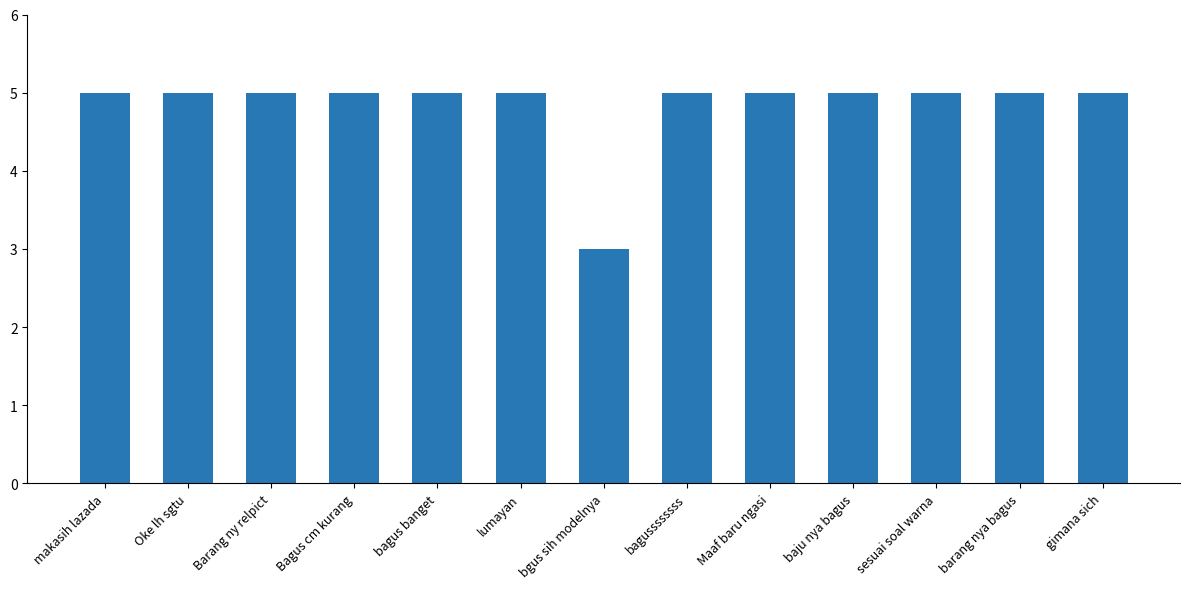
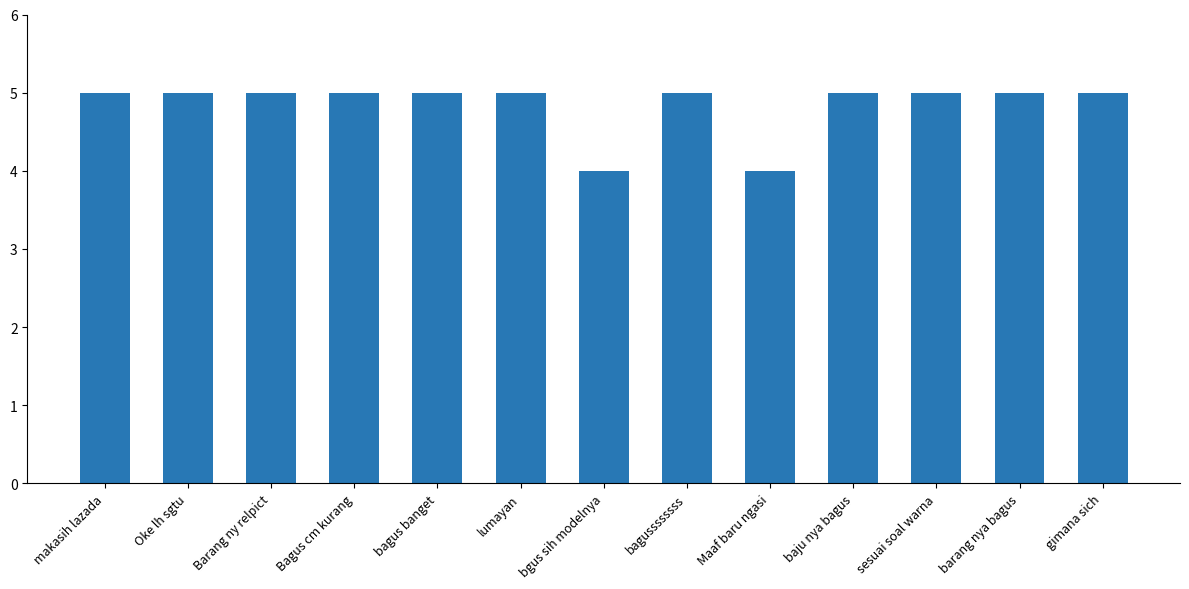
bgus sih modelnya: 3 -> 4
Maaf baru ngasi: 5 -> 4
